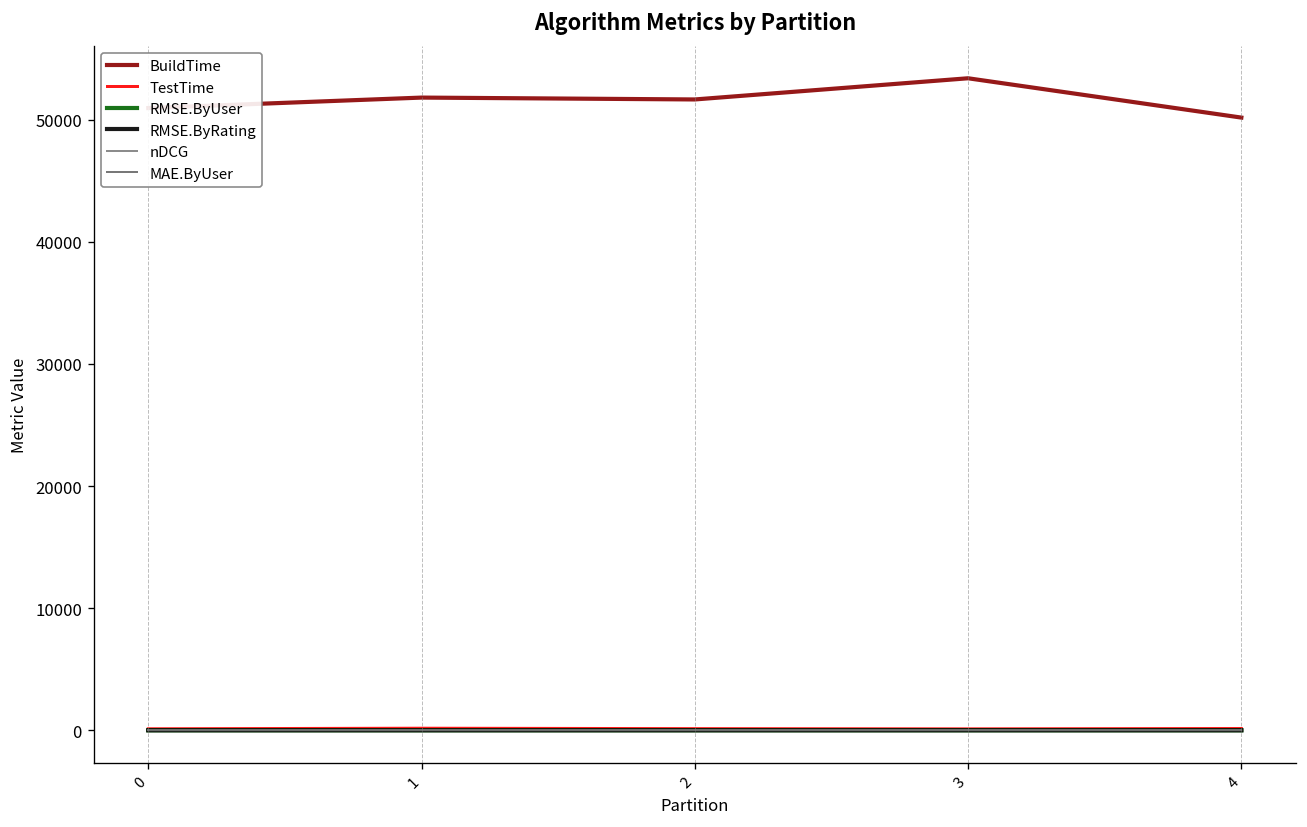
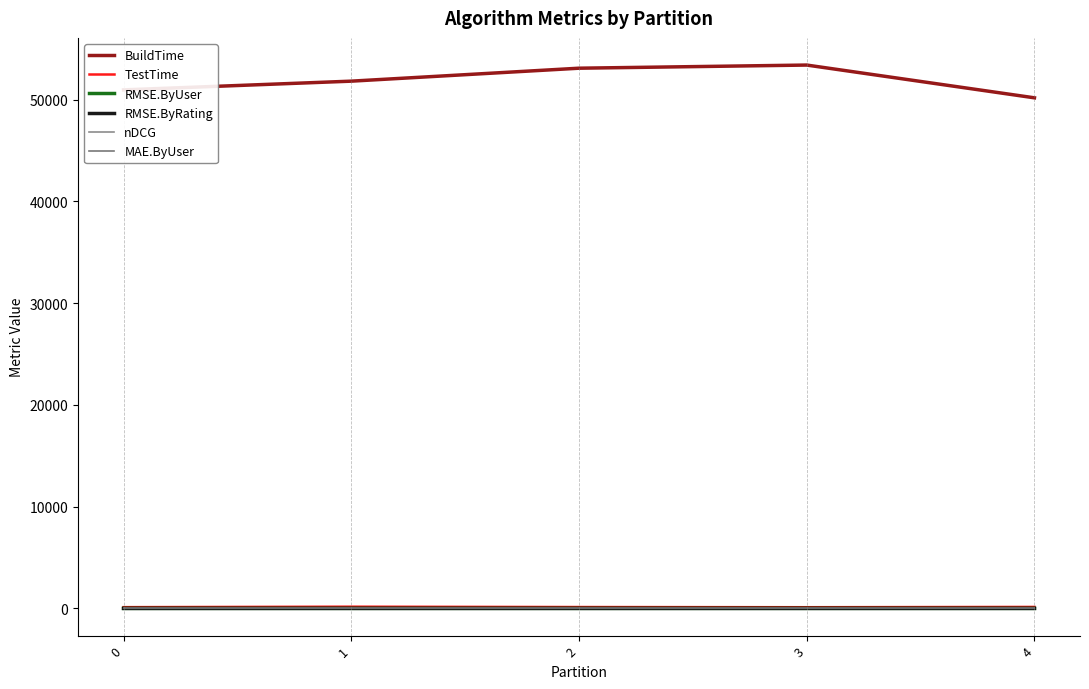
BuildTime, 2: 51700 -> 53100
